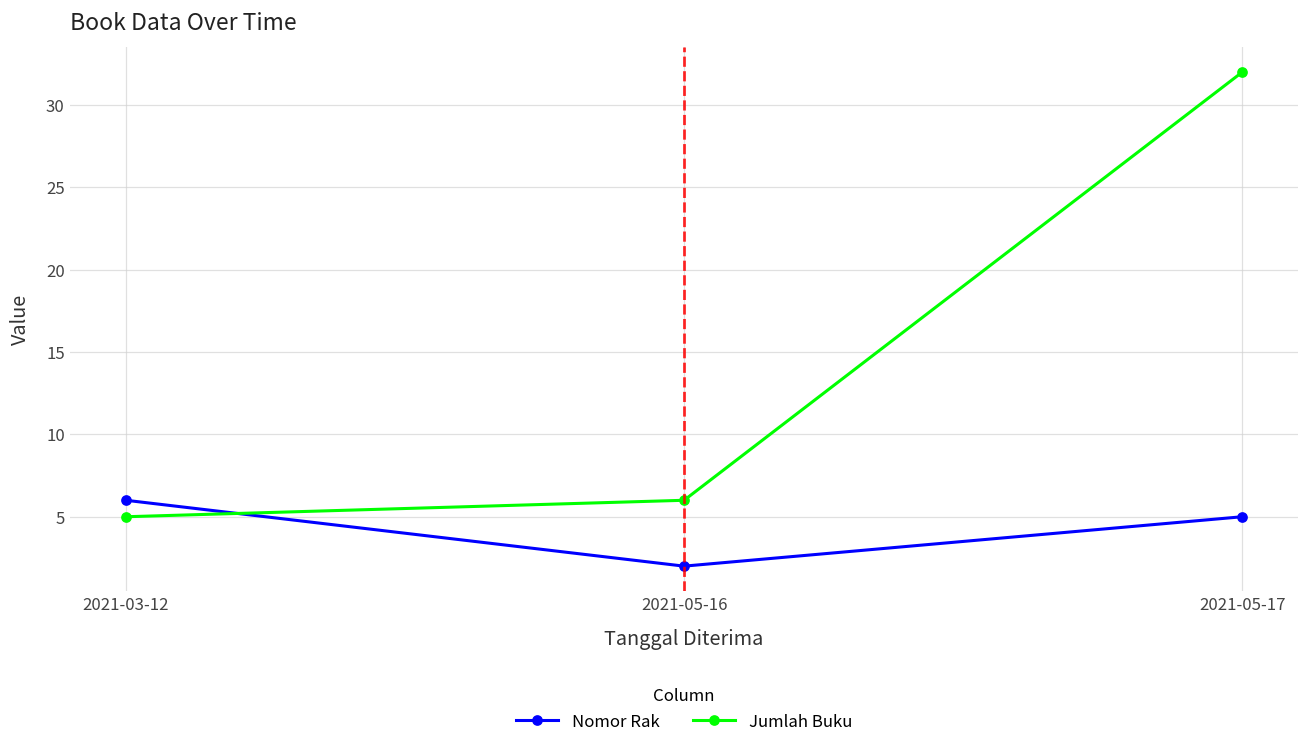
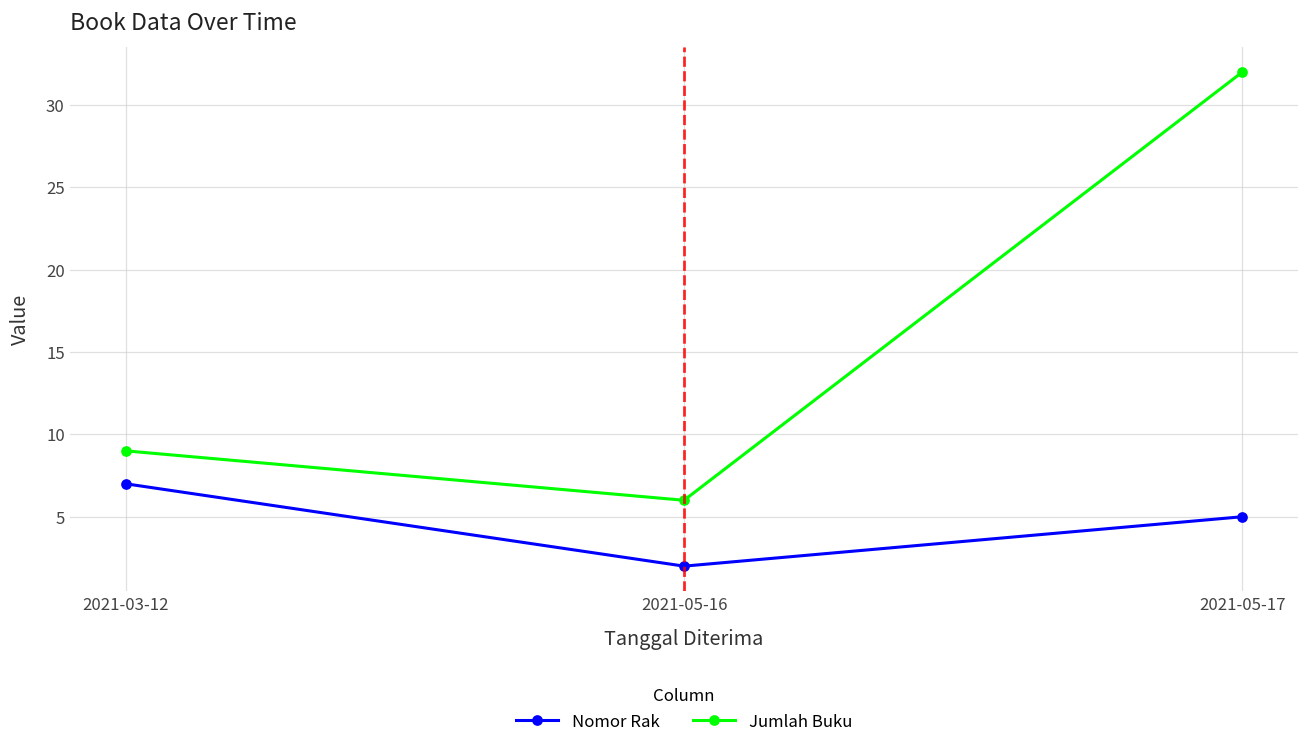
Nomor Rak, 2021-03-12: 6 -> 7
Jumlah Buku, 2021-03-12: 5 -> 9
